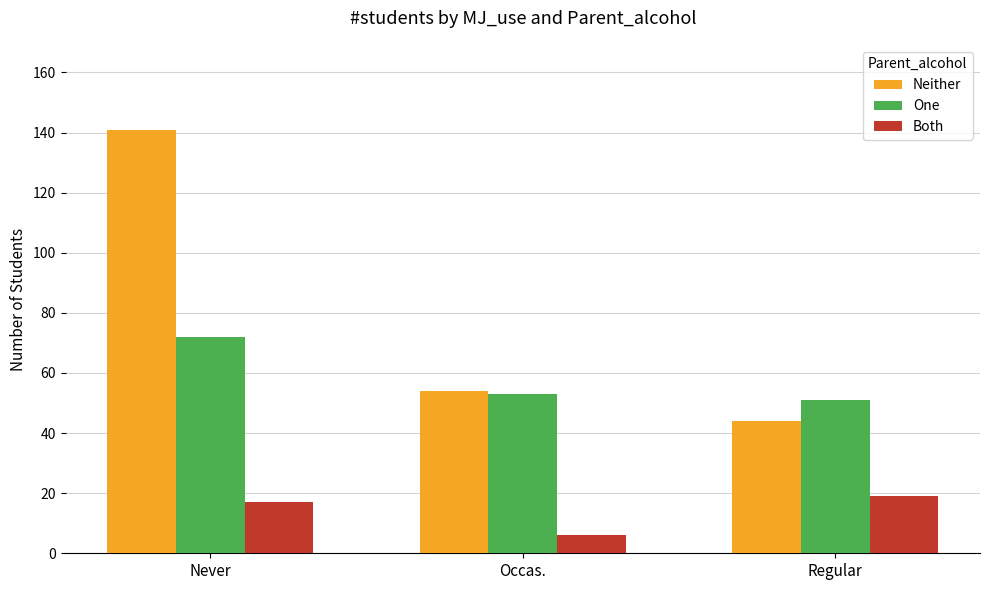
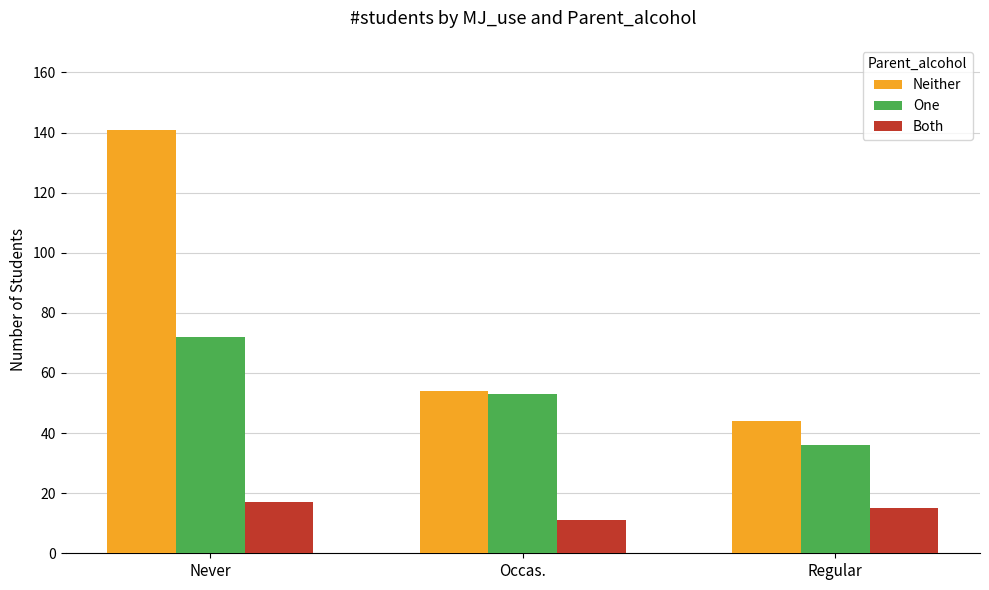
Both, Occas.: 6 -> 11
One, Regular: 51 -> 36
Both, Regular: 19 -> 15
